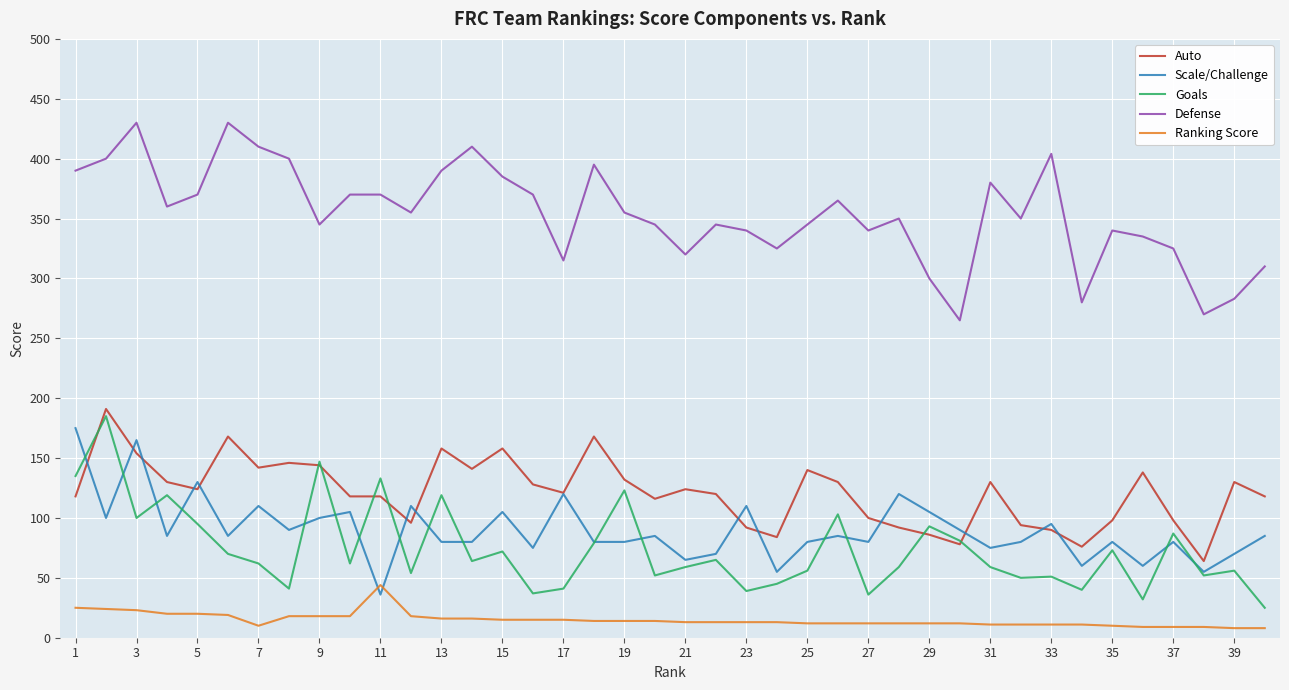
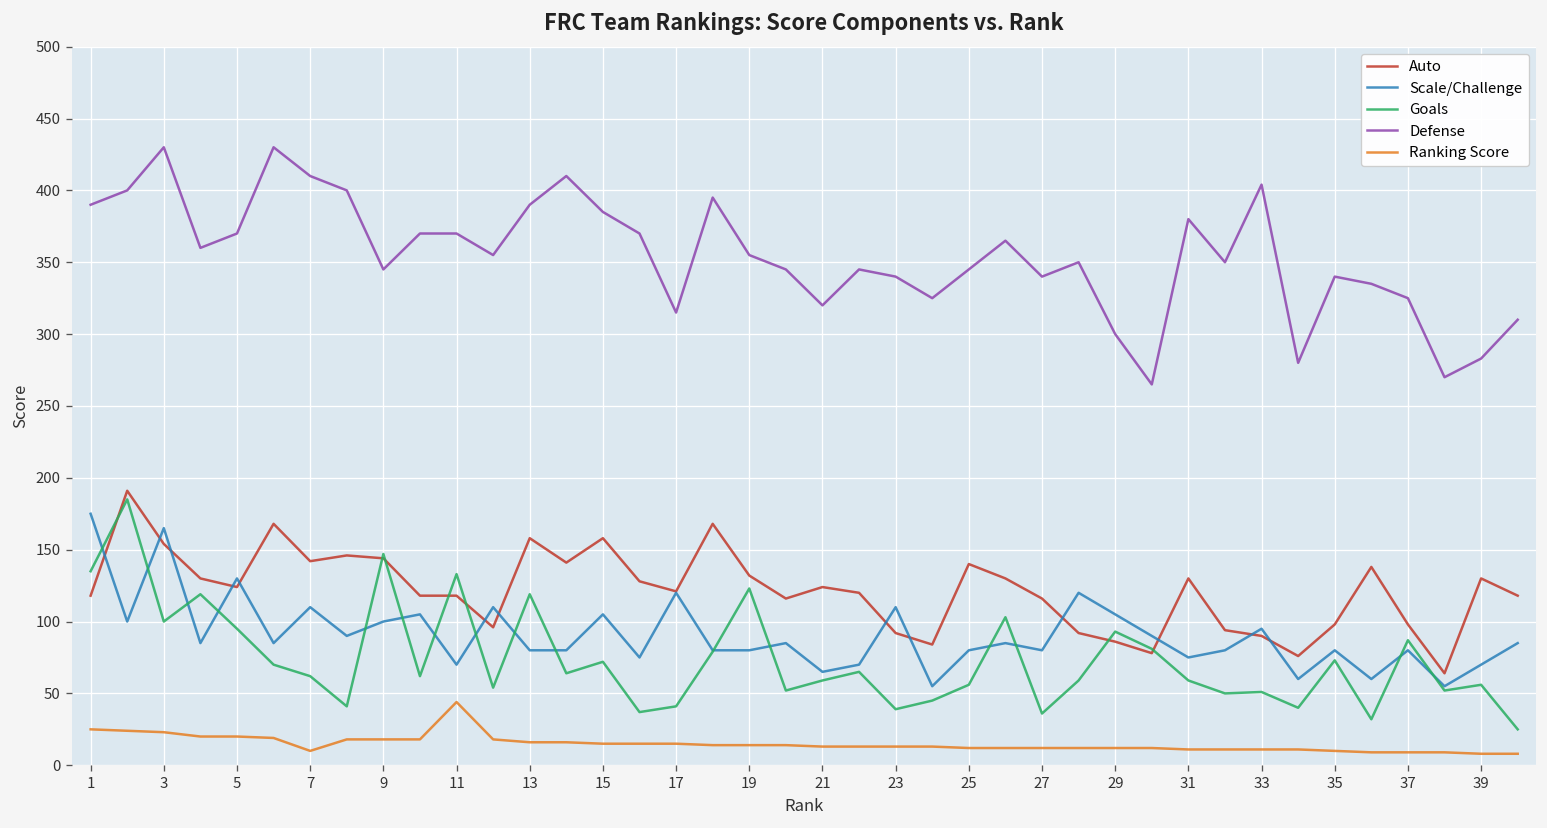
Scale/Challenge, 11: 36 -> 70
Auto, 27: 100 -> 116
